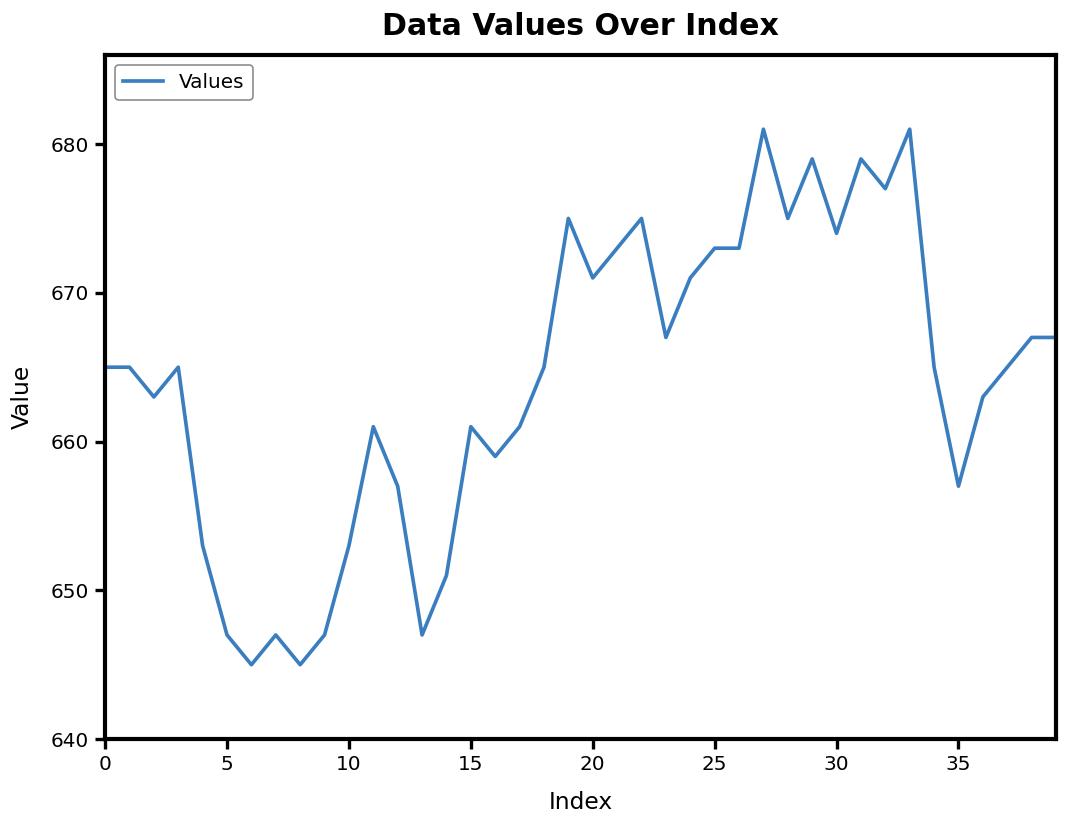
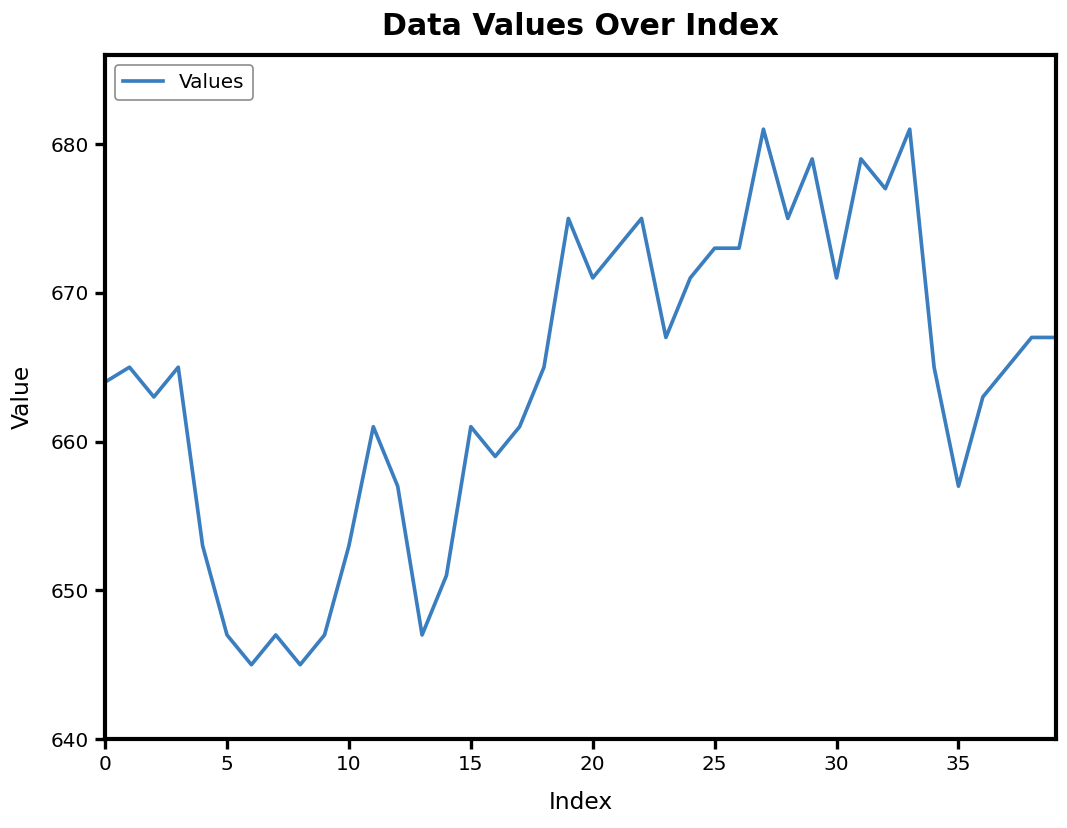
0: 665 -> 664
30: 674 -> 671
